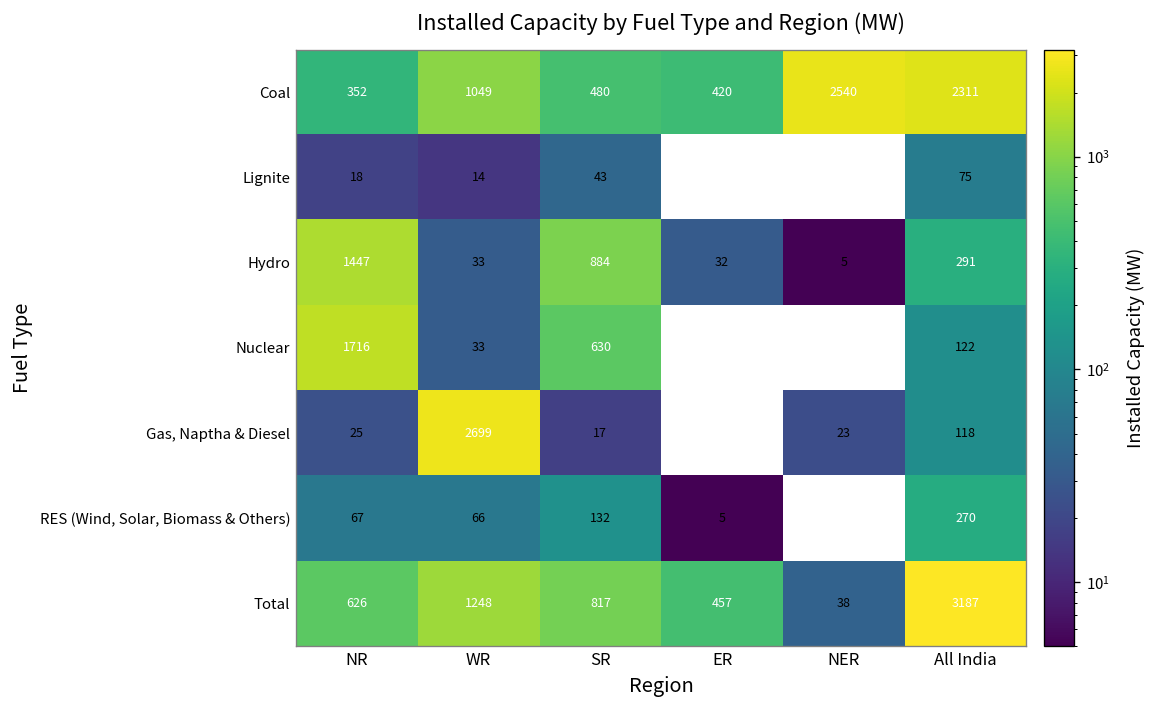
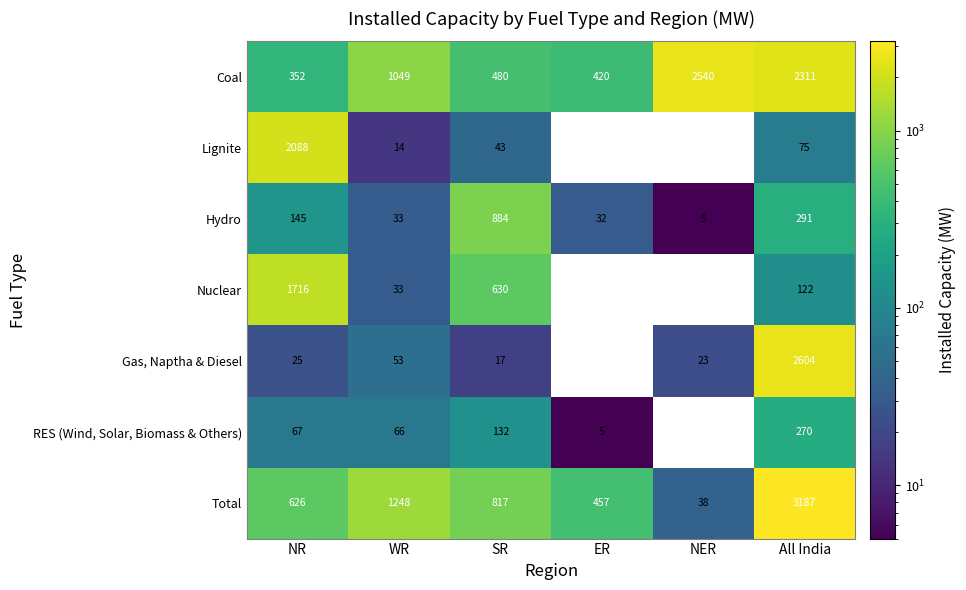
Lignite, NR: 18 -> 2088
Hydro, NR: 1447 -> 145
Gas, Naptha & Diesel, WR: 2699 -> 53
Gas, Naptha & Diesel, All India: 118 -> 2604
